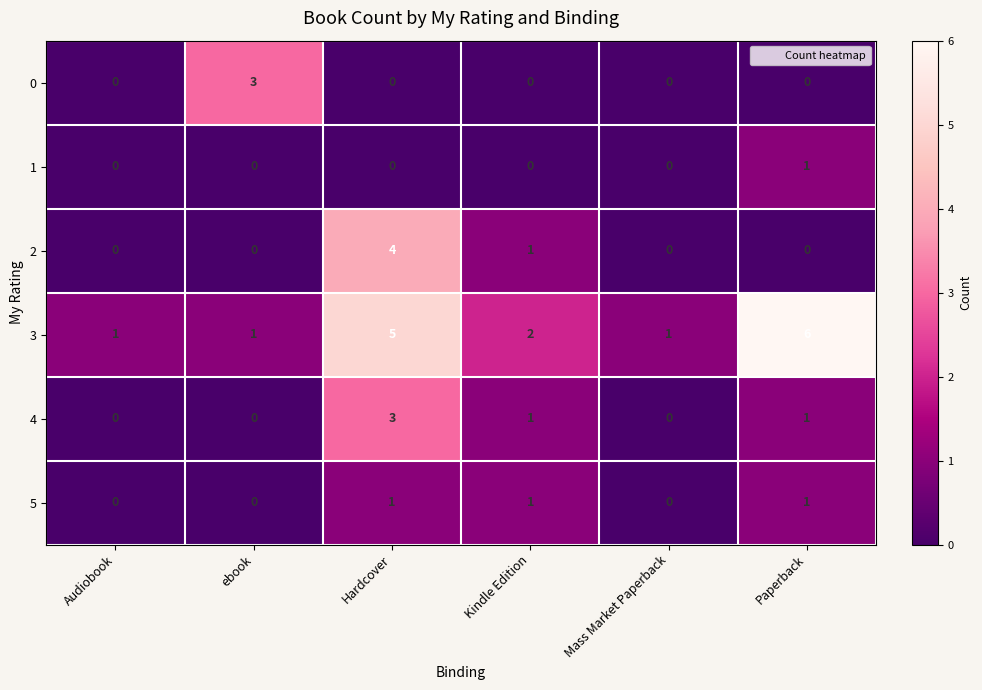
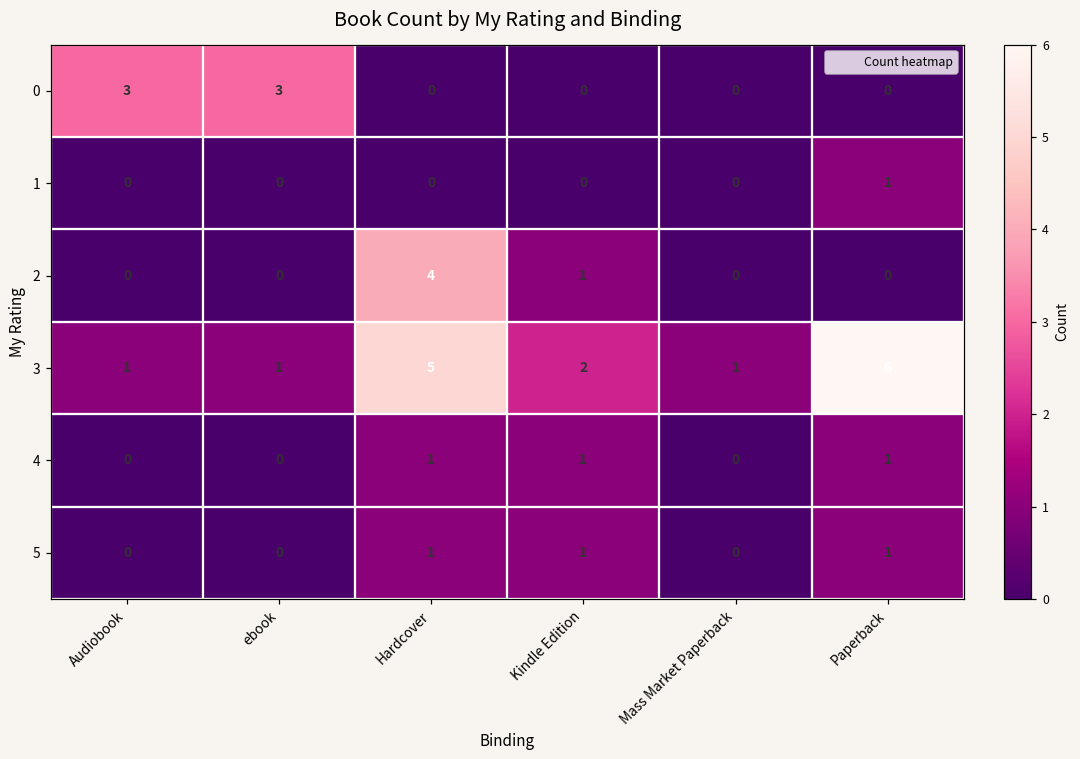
0, Audiobook: 0 -> 3
4, Hardcover: 3 -> 1
